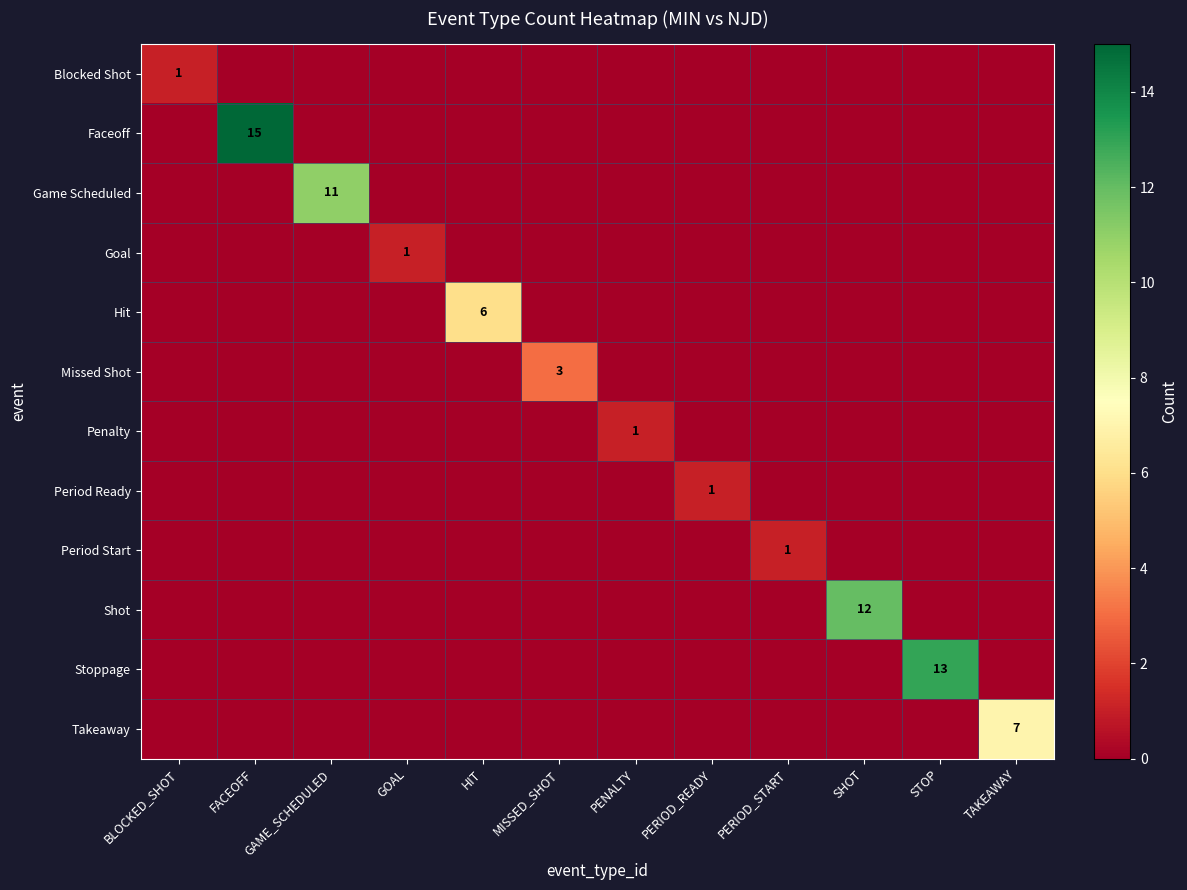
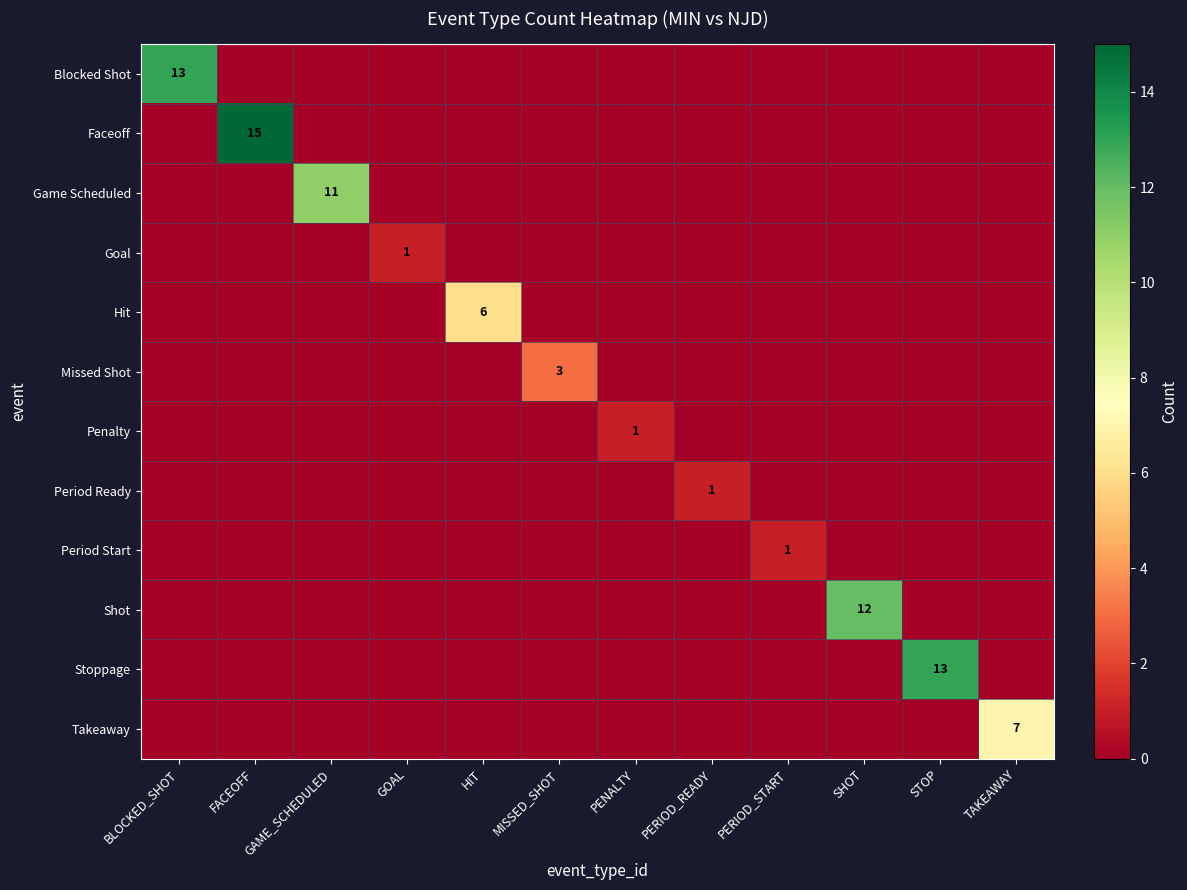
Blocked Shot, BLOCKED_SHOT: 1 -> 13
